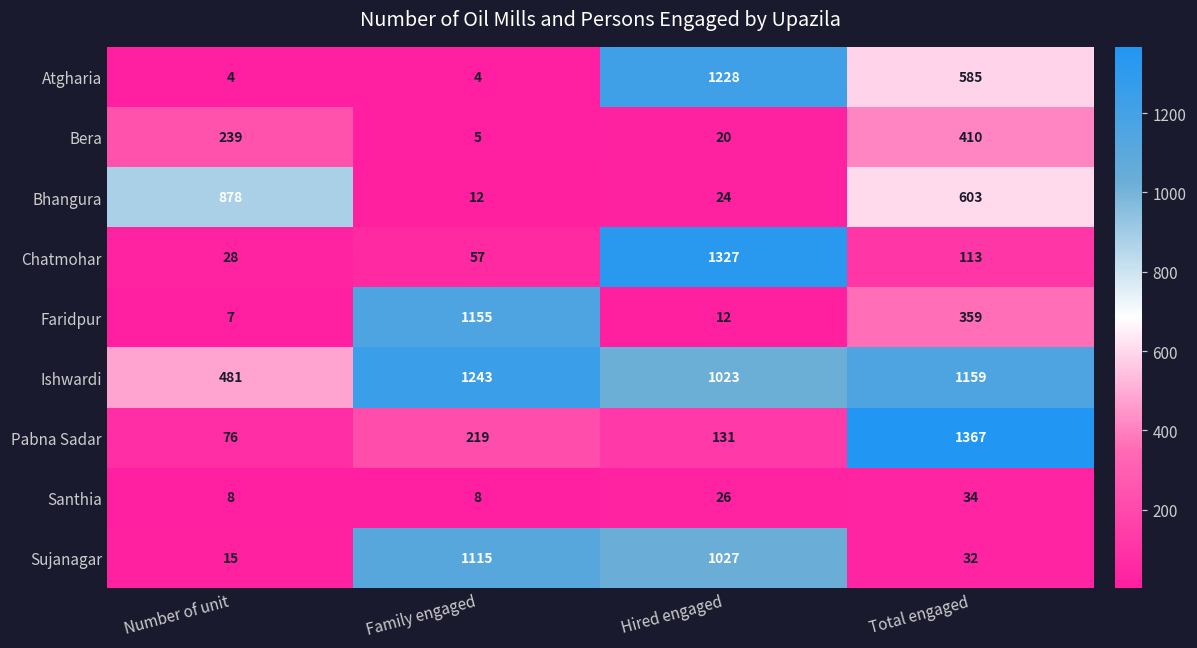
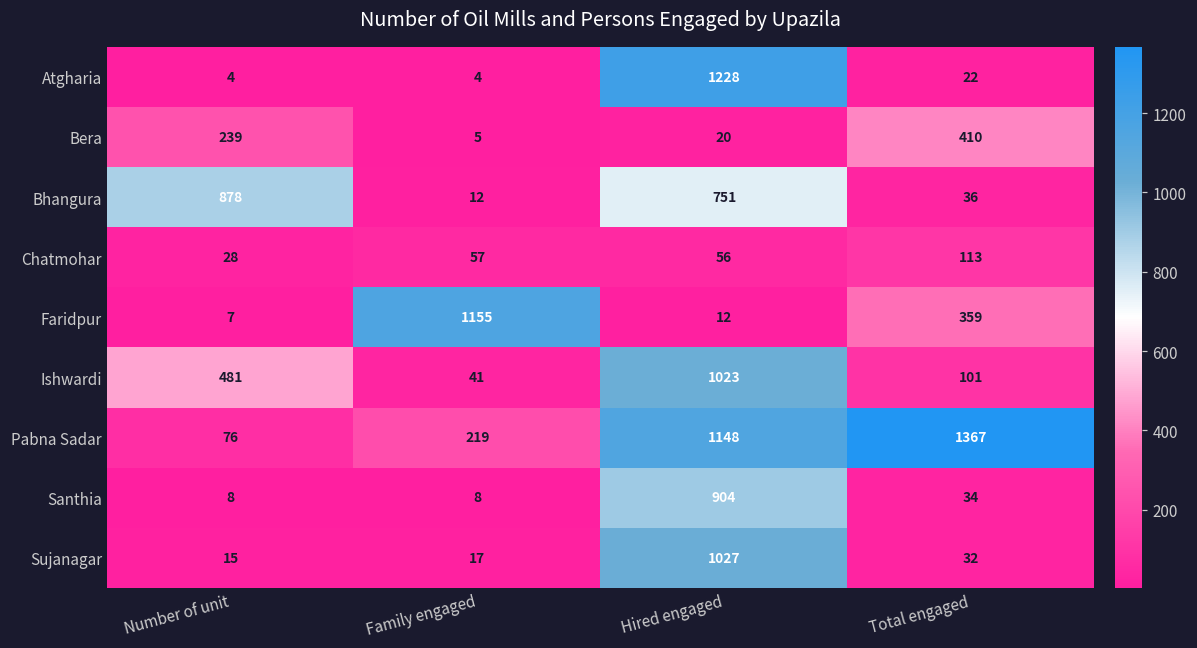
Atgharia, Total engaged: 585 -> 22
Bhangura, Hired engaged: 24 -> 751
Bhangura, Total engaged: 603 -> 36
Chatmohar, Hired engaged: 1327 -> 56
Ishwardi, Family engaged: 1243 -> 41
Ishwardi, Total engaged: 1159 -> 101
Pabna Sadar, Hired engaged: 131 -> 1148
Santhia, Hired engaged: 26 -> 904
Sujanagar, Family engaged: 1115 -> 17
